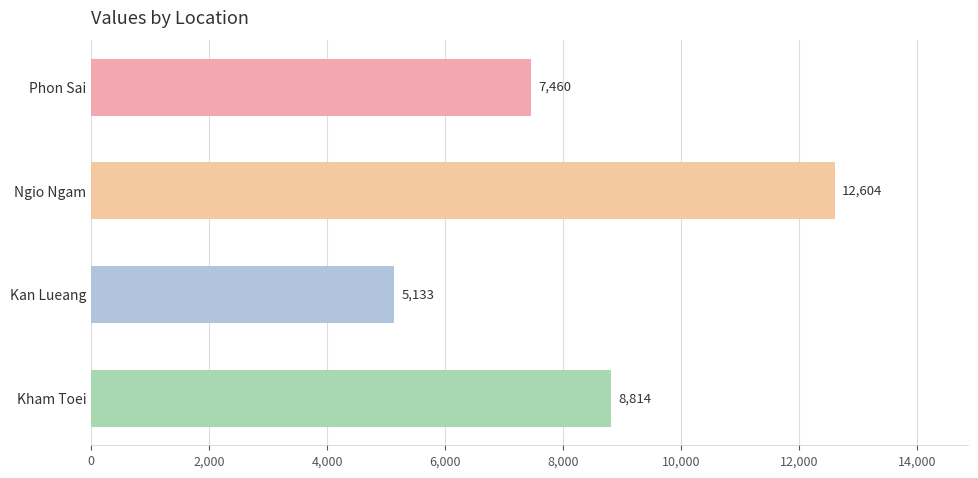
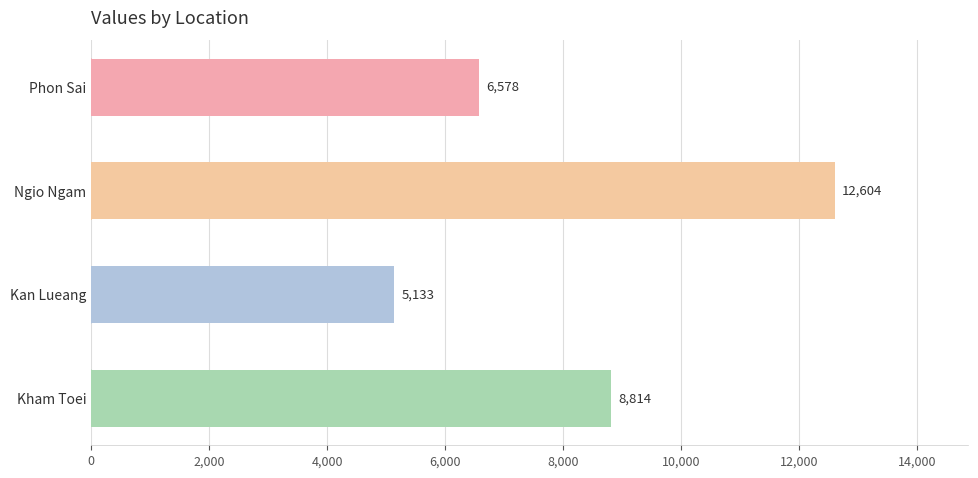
Phon Sai: 7,460 -> 6,578
